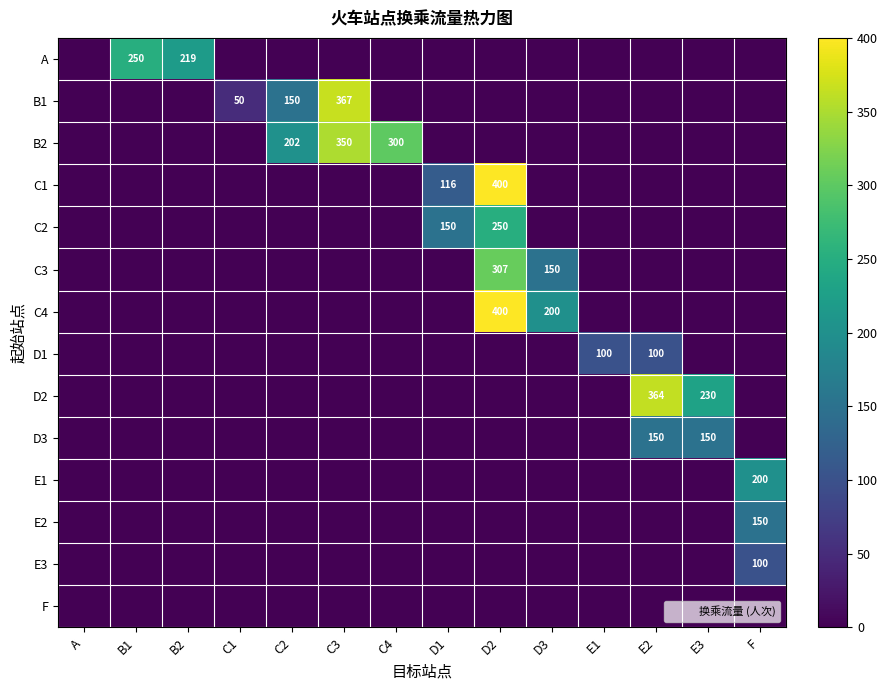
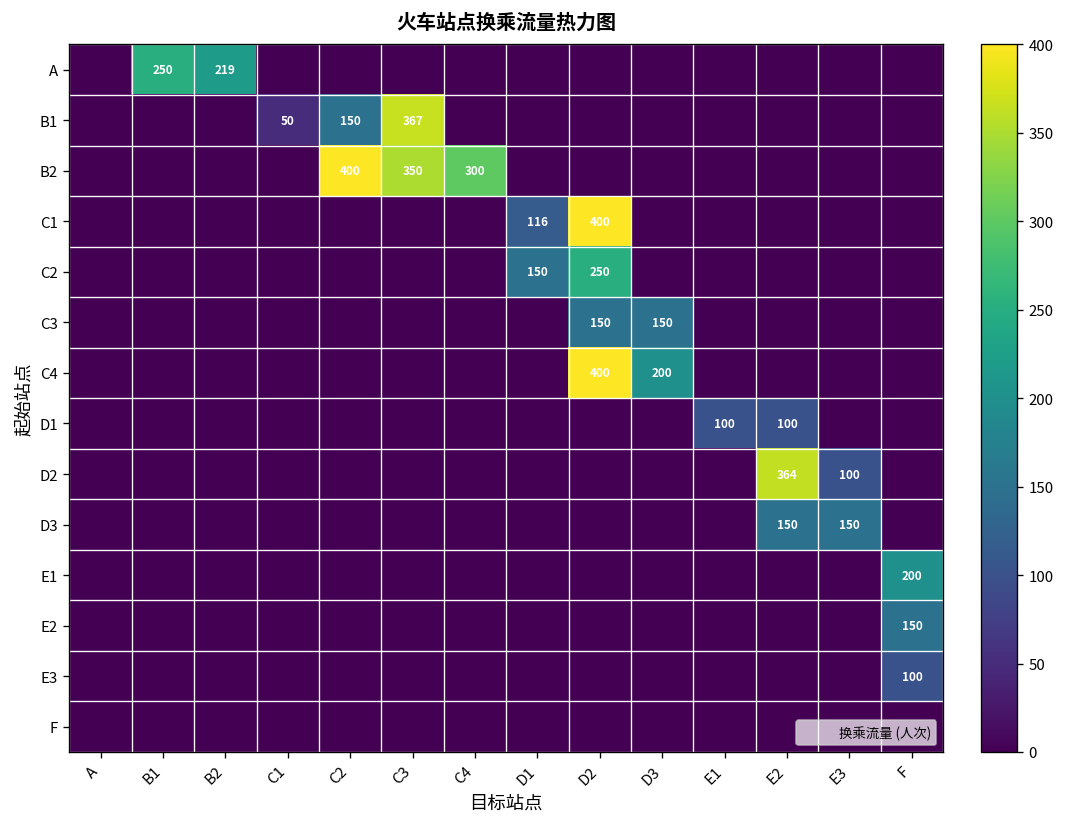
B2, C2: 202 -> 400
C3, D2: 307 -> 150
D2, E3: 230 -> 100
